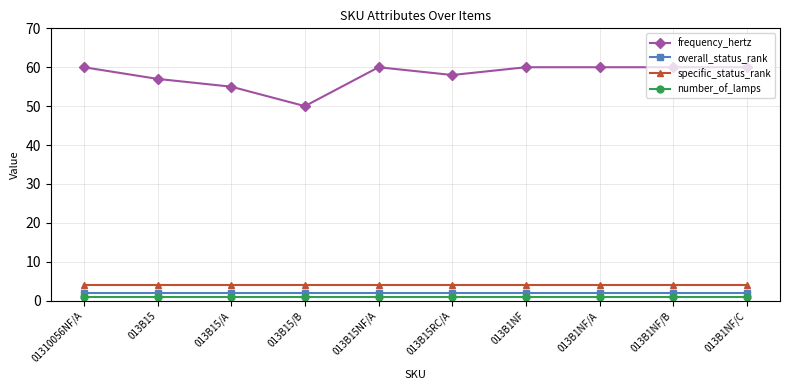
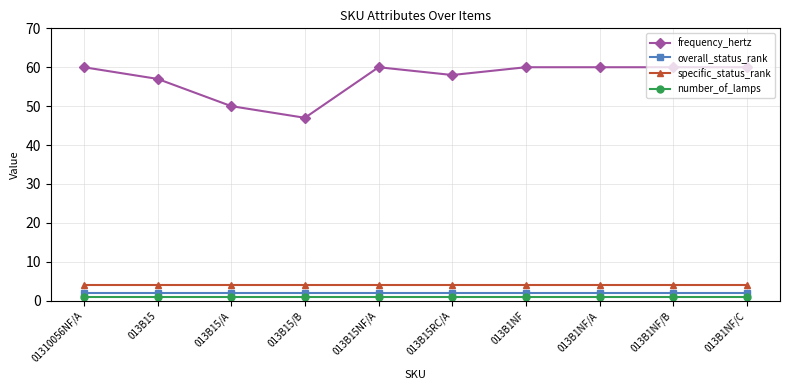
frequency_hertz, 013B15/A: 55 -> 50
frequency_hertz, 013B15/B: 50 -> 47
